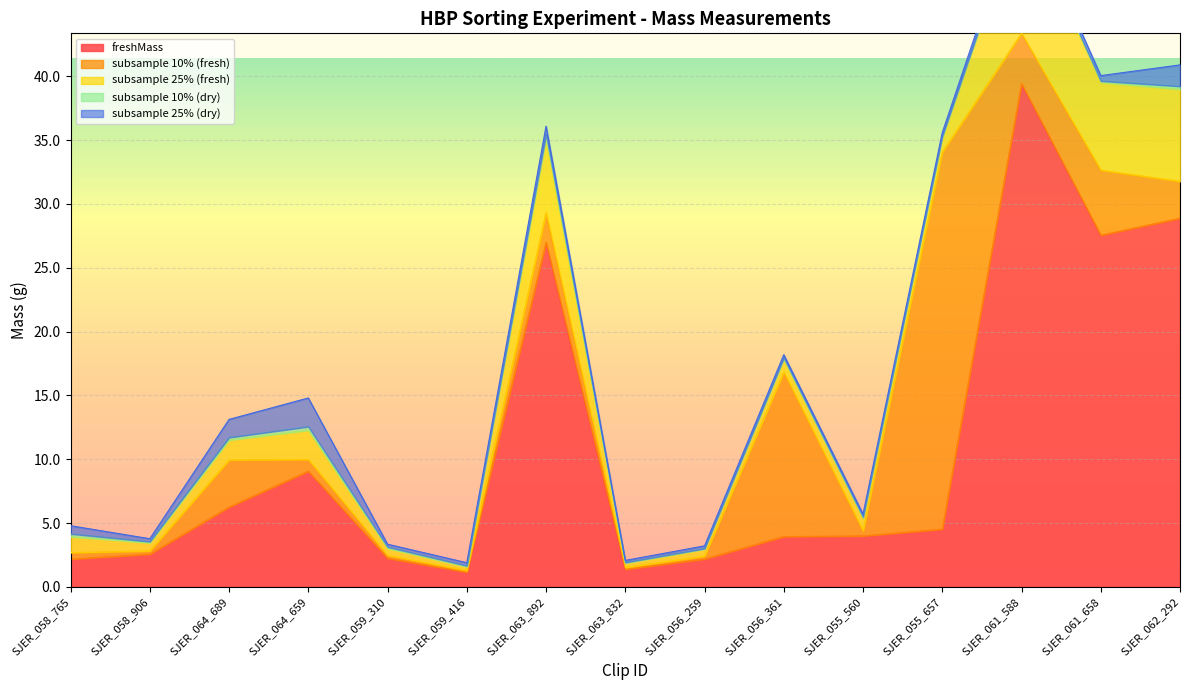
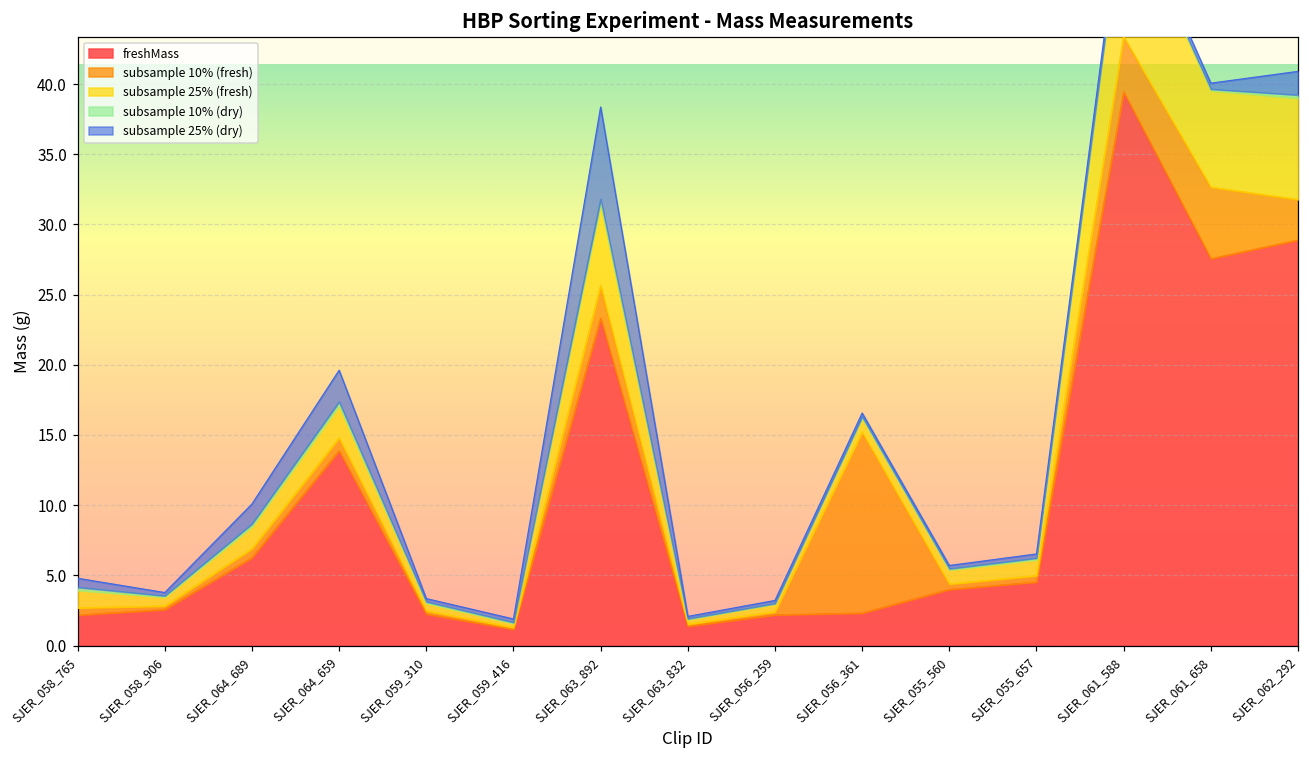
subsample 10% (fresh), SJER_064_689: 3.7 -> 0.7
freshMass, SJER_064_659: 9.1 -> 13.9
freshMass, SJER_063_892: 27.0 -> 23.3
subsample 25% (dry), SJER_063_892: 0.6 -> 6.6
freshMass, SJER_056_361: 3.9 -> 2.3
subsample 10% (fresh), SJER_055_657: 29.5 -> 0.5
